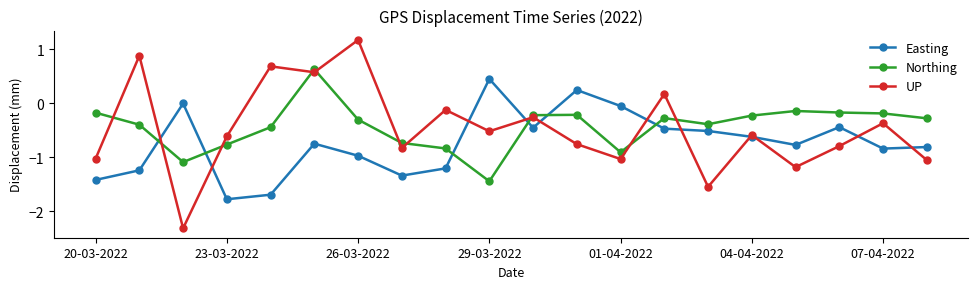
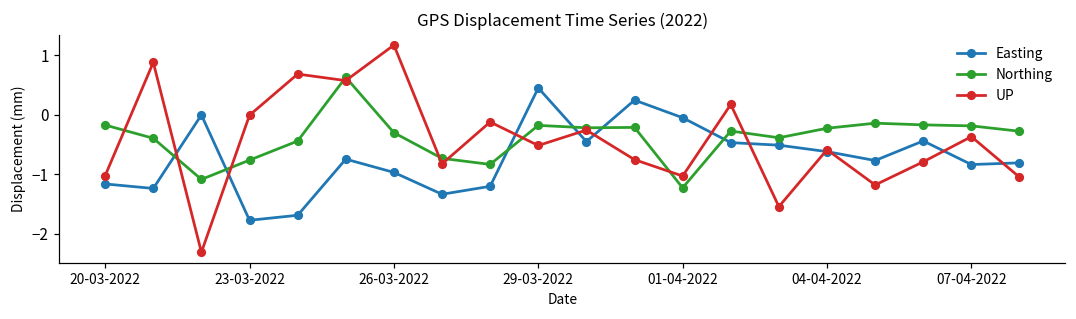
Easting, 20-03-2022: -1.4 -> -1.2
UP, 23-03-2022: -0.6 -> 0.0
Northing, 29-03-2022: -1.4 -> -0.2
Northing, 01-04-2022: -0.9 -> -1.2
